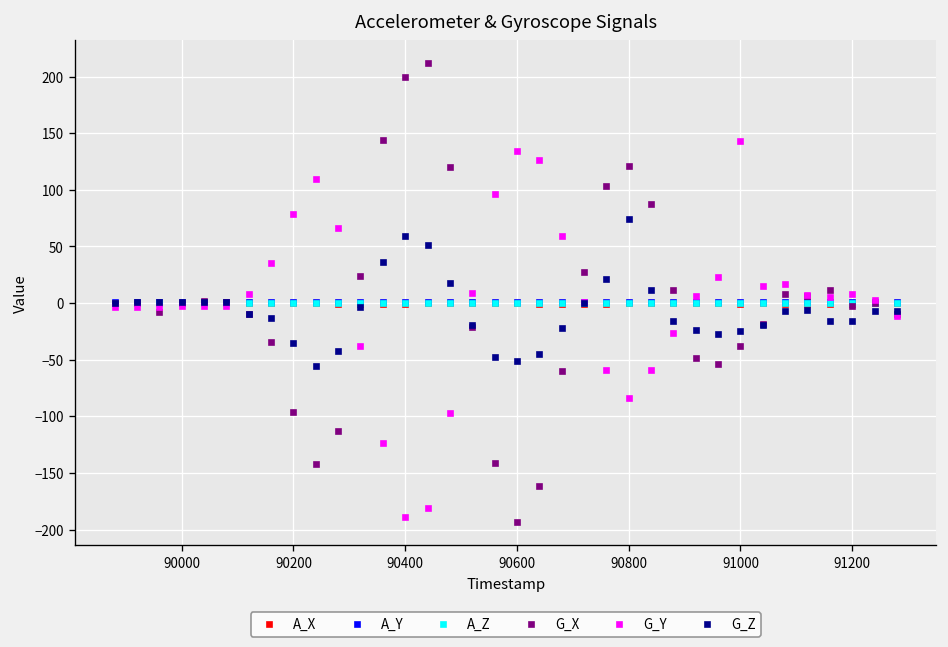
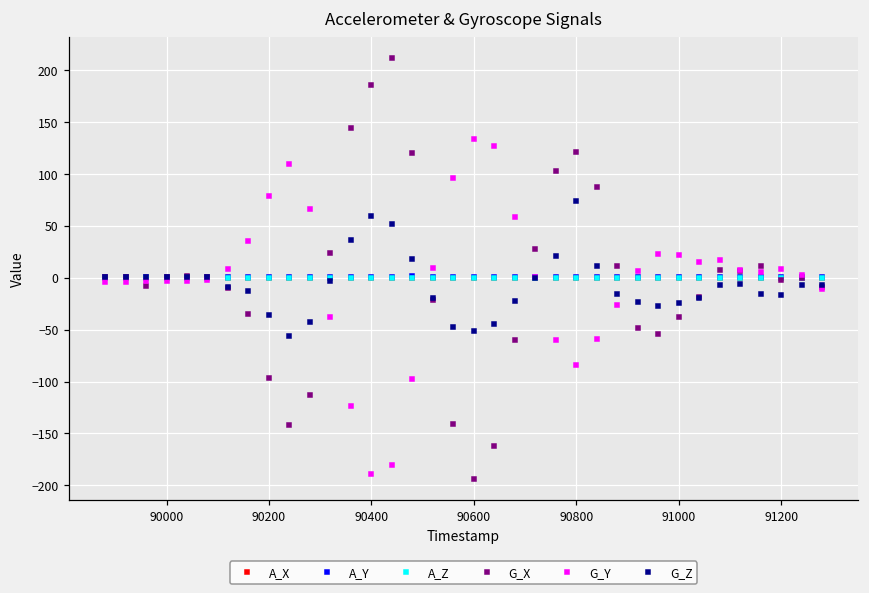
G_X, 90400: 200 -> 190
G_Y, 91000: 140 -> 20
